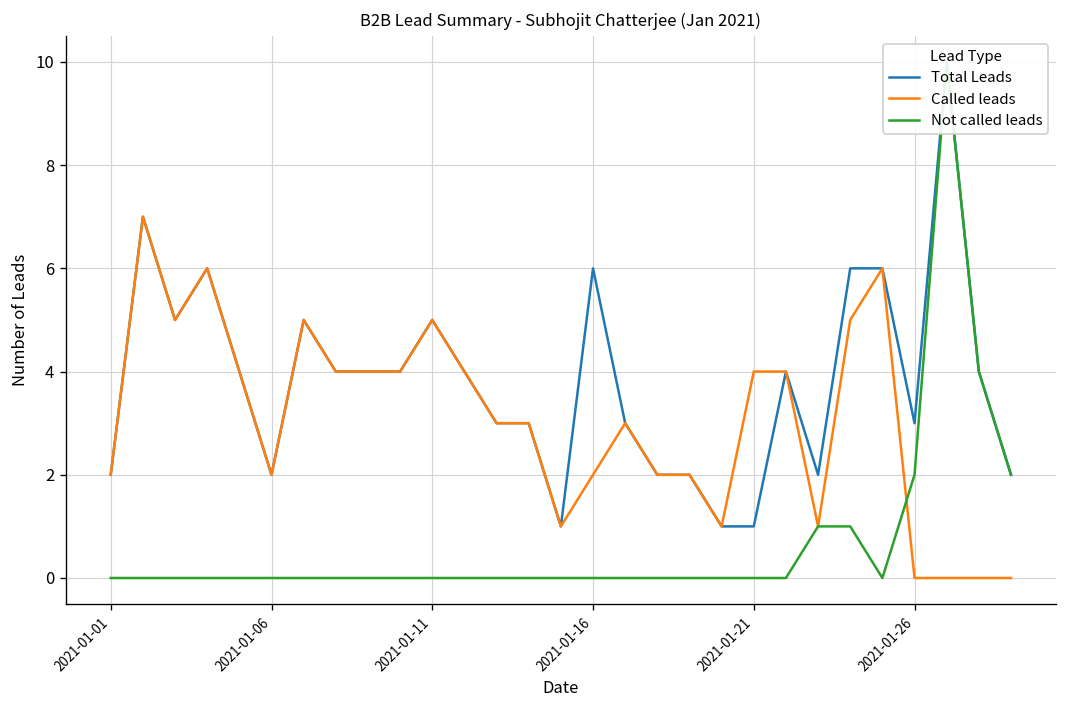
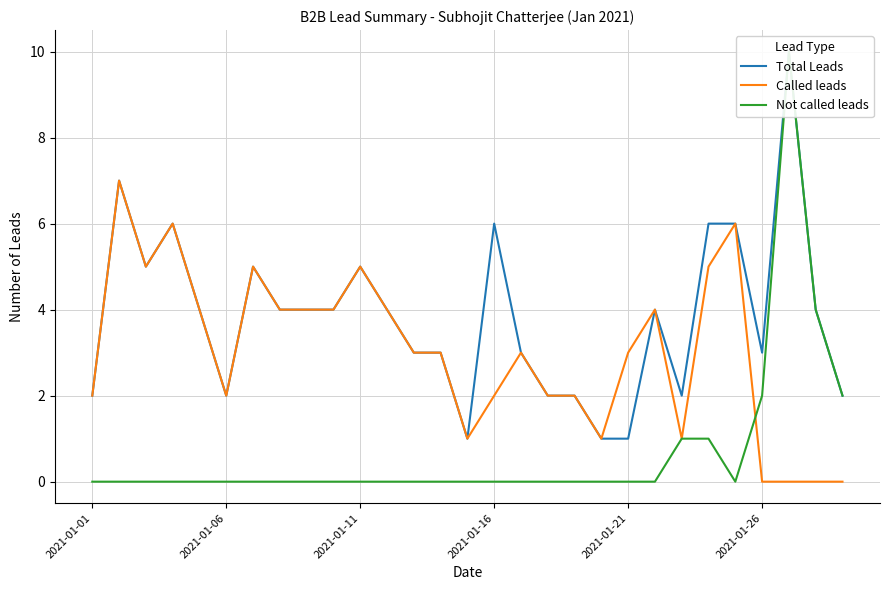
Called leads, 2021-01-21: 4 -> 3
